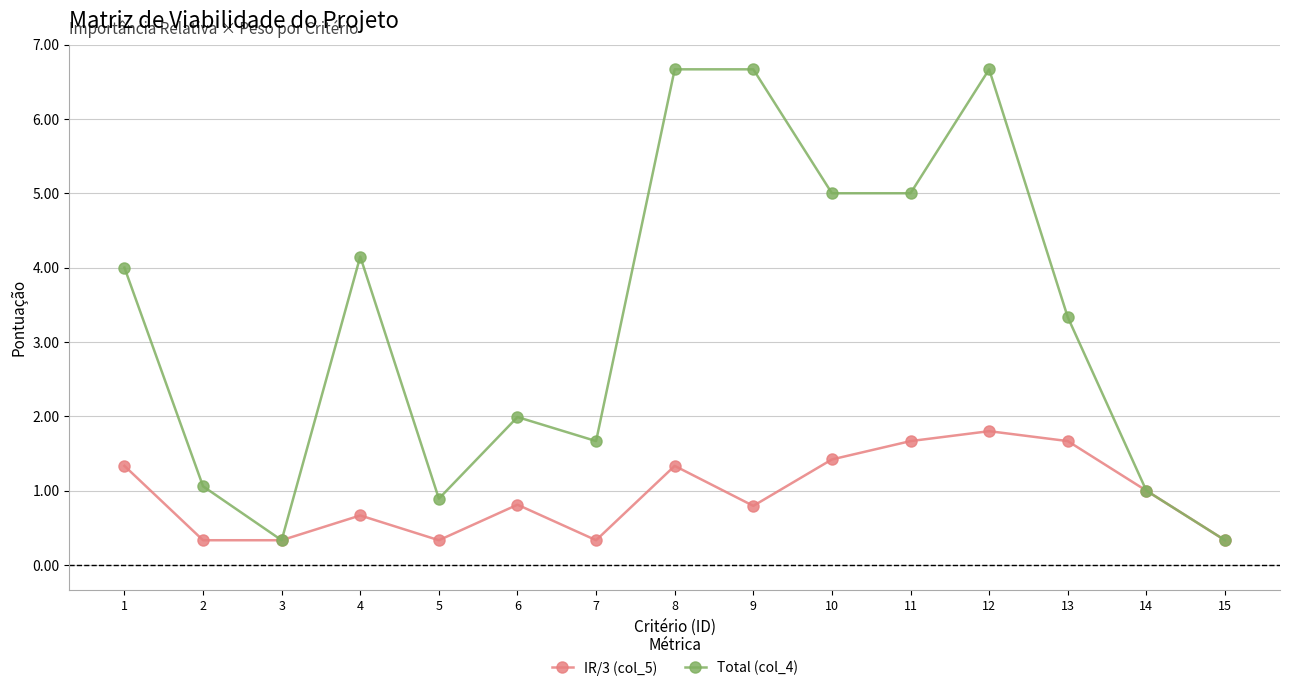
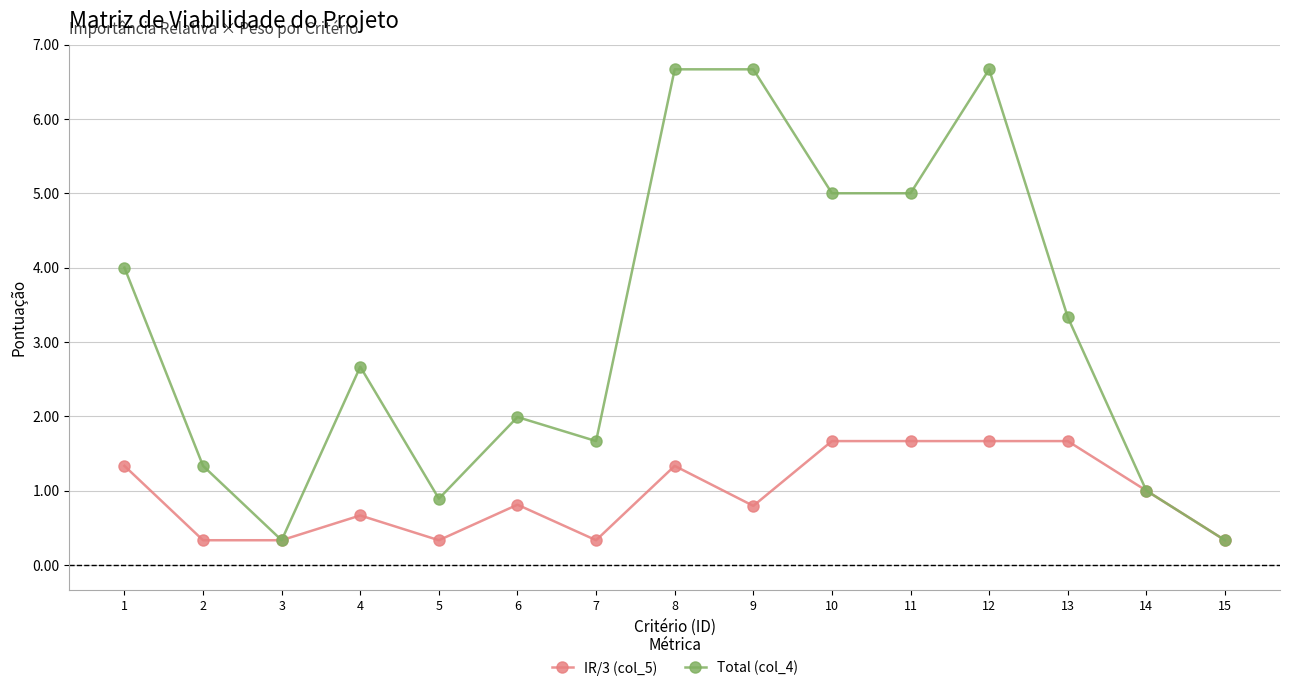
Total (col_4), 2: 1.1 -> 1.3
Total (col_4), 4: 4.1 -> 2.7
IR/3 (col_5), 10: 1.4 -> 1.7
IR/3 (col_5), 12: 1.8 -> 1.7
